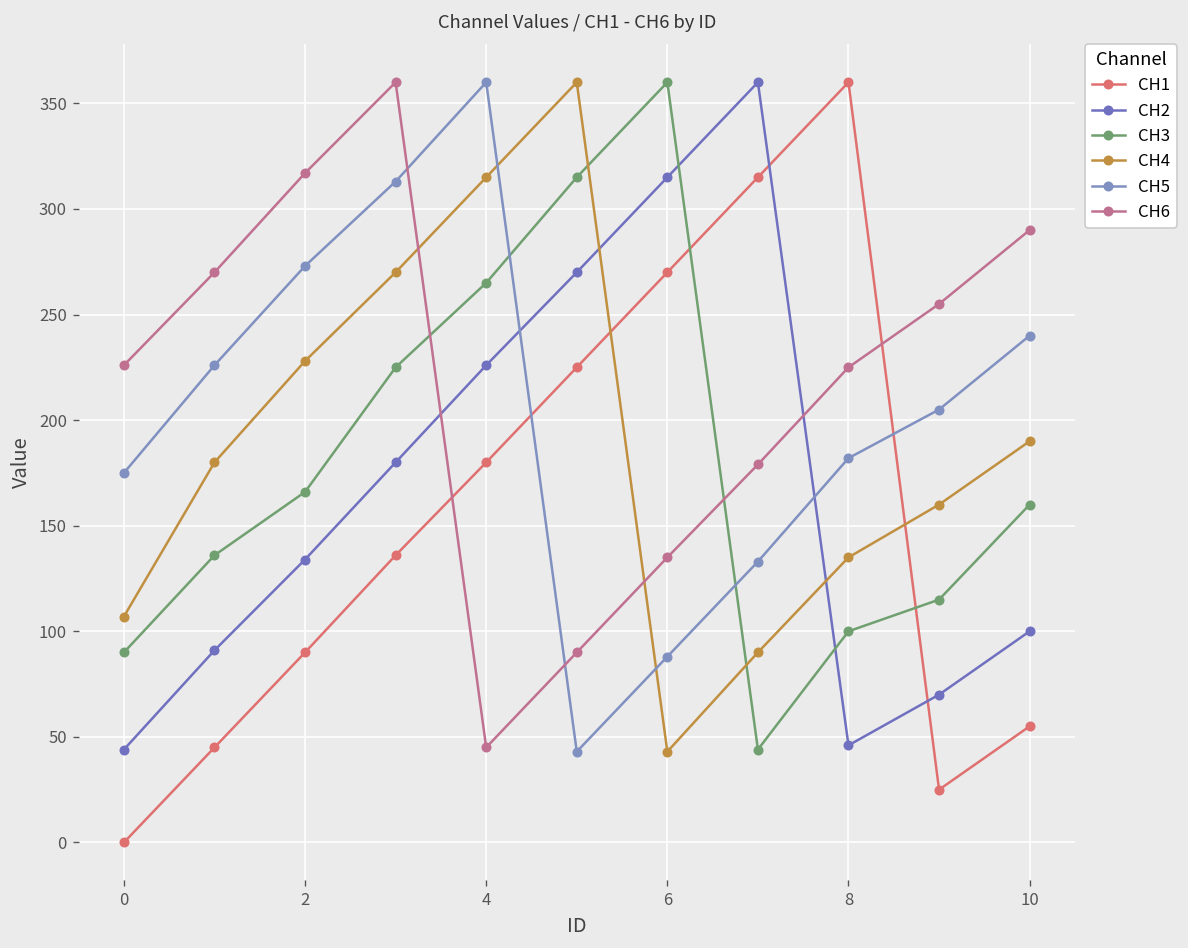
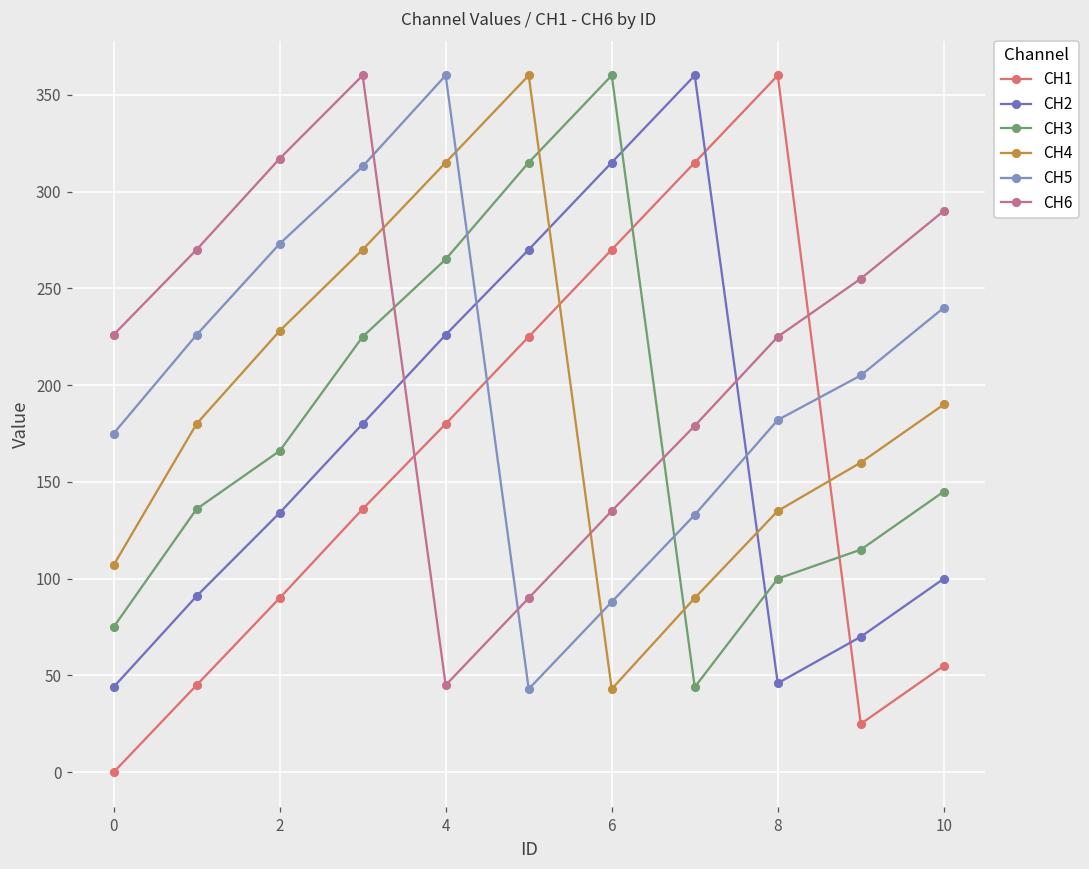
CH3, 0: 90 -> 75
CH3, 10: 160 -> 145
